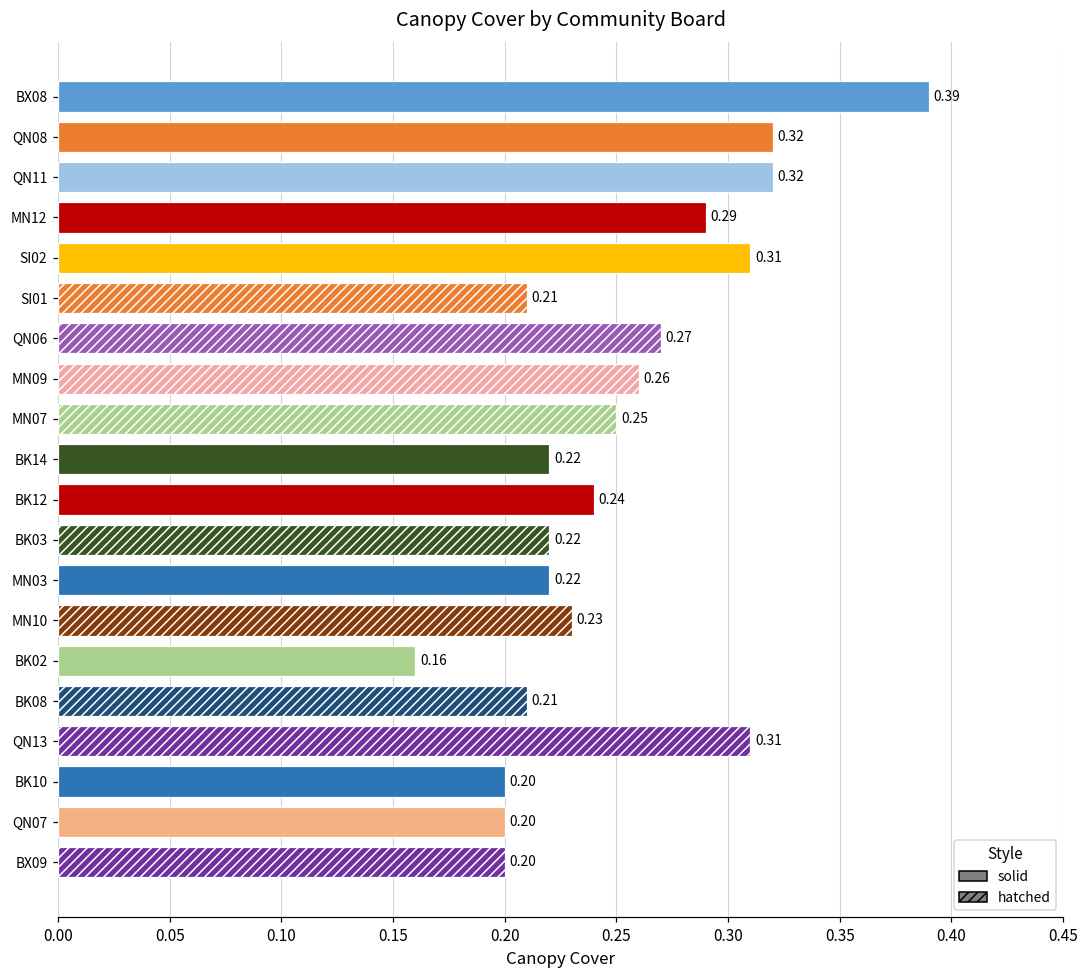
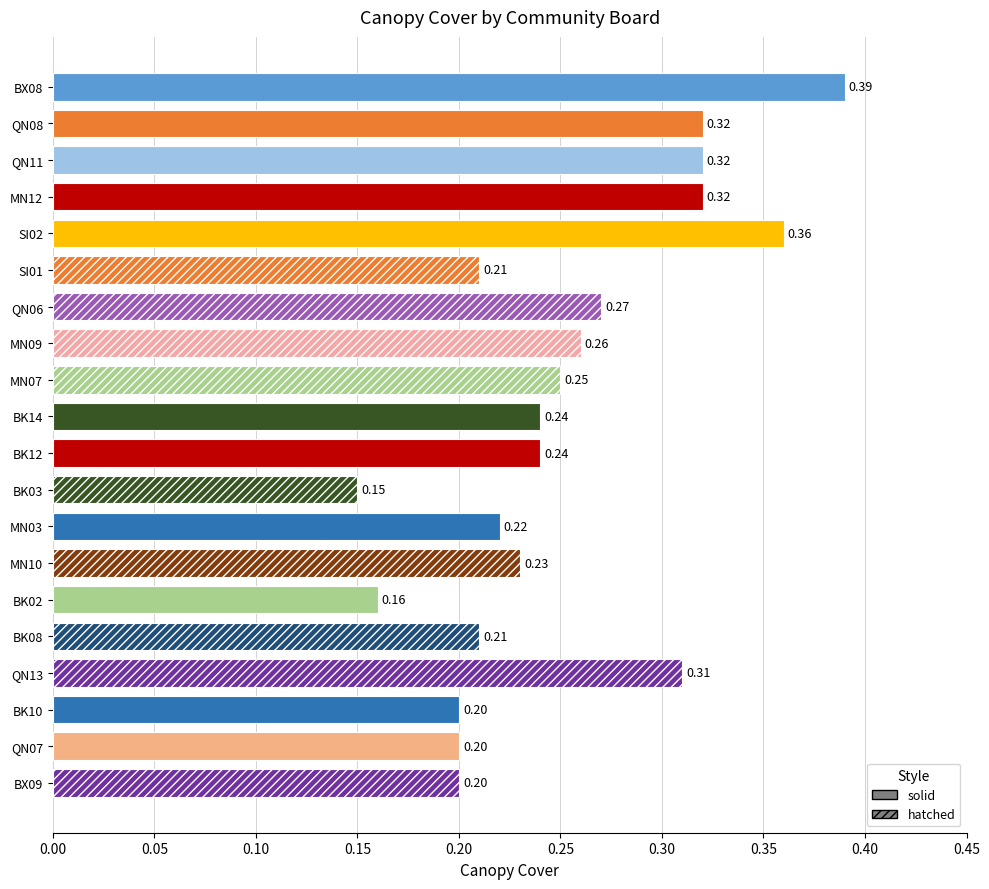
MN12: 0.29 -> 0.32
SI02: 0.31 -> 0.36
BK14: 0.22 -> 0.24
BK03: 0.22 -> 0.15
